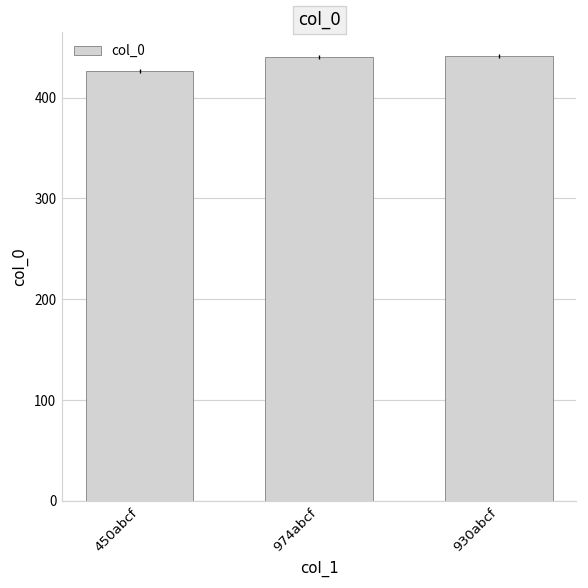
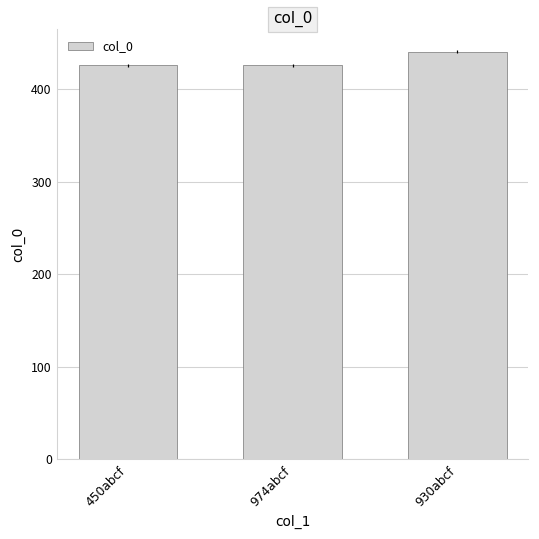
974abcf: 440 -> 430
